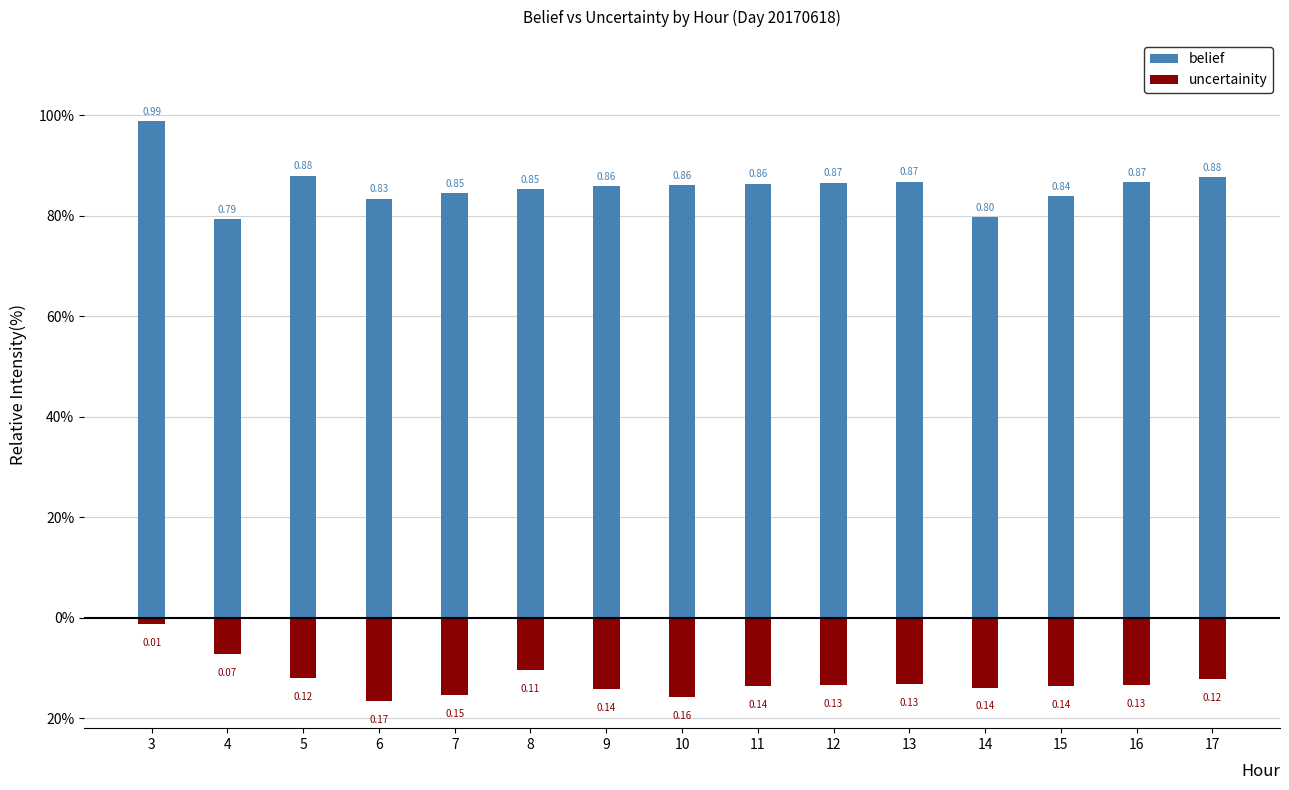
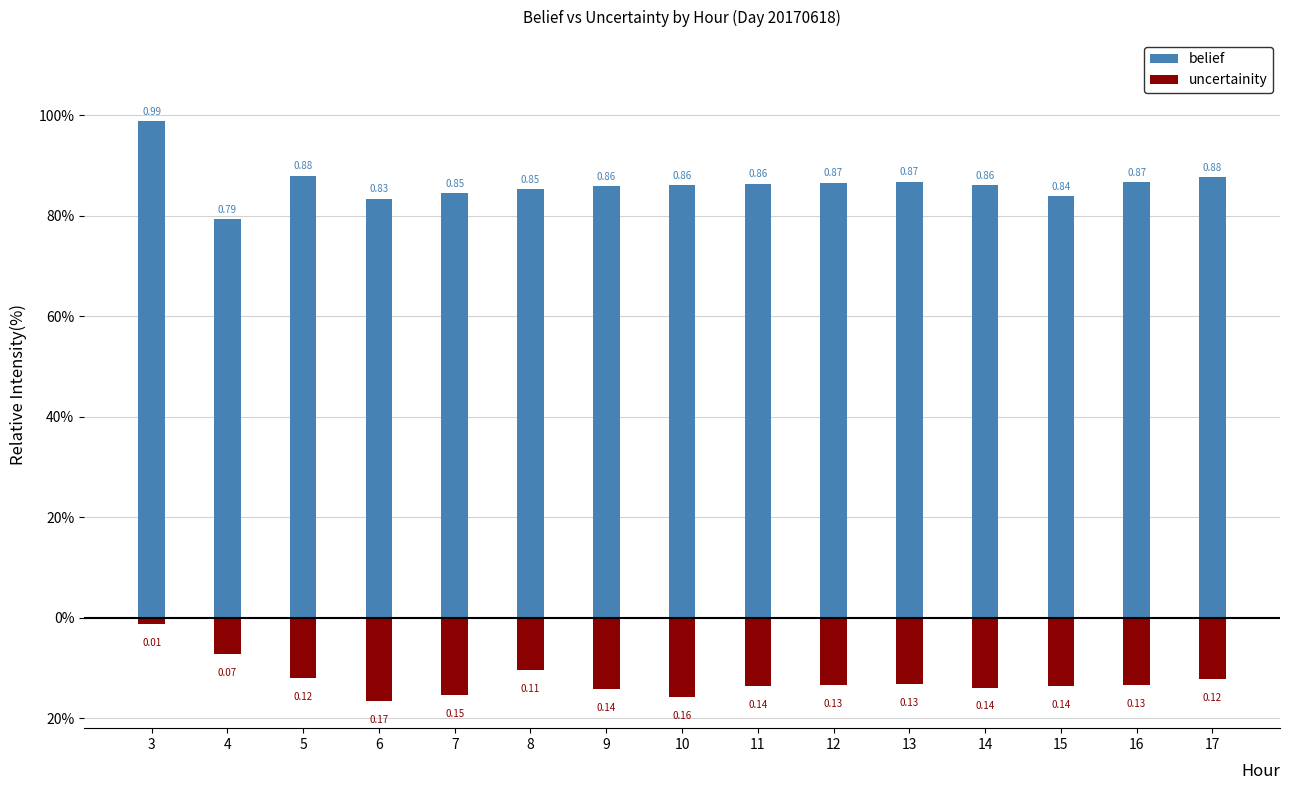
belief, 14: 0.80 -> 0.86
